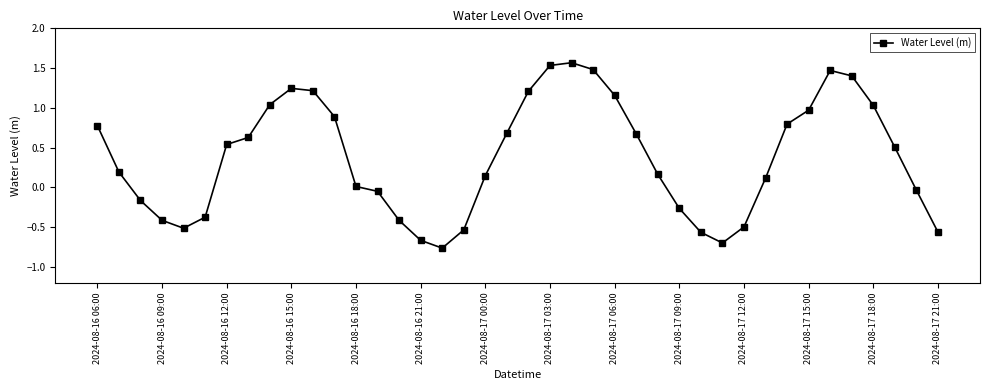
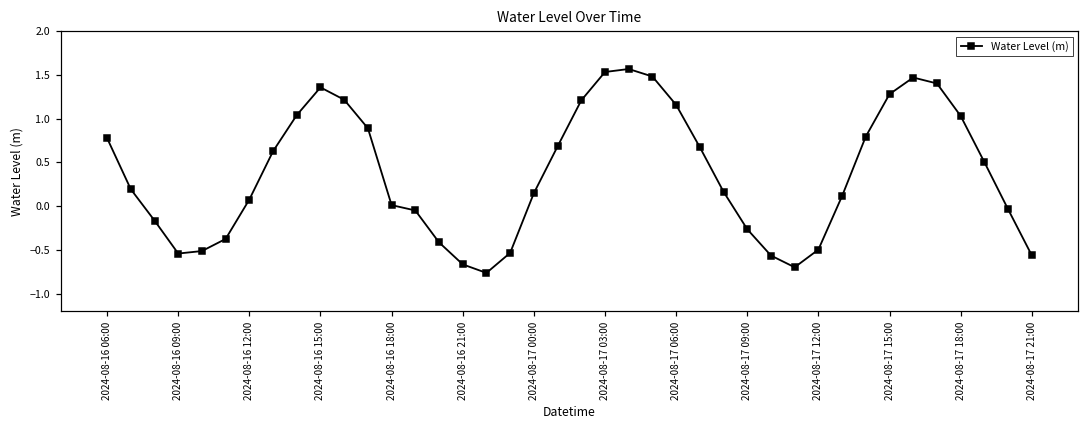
2024-08-16 09:00: -0.4 -> -0.5
2024-08-16 12:00: 0.5 -> 0.1
2024-08-16 15:00: 1.2 -> 1.4
2024-08-17 15:00: 1.0 -> 1.3
